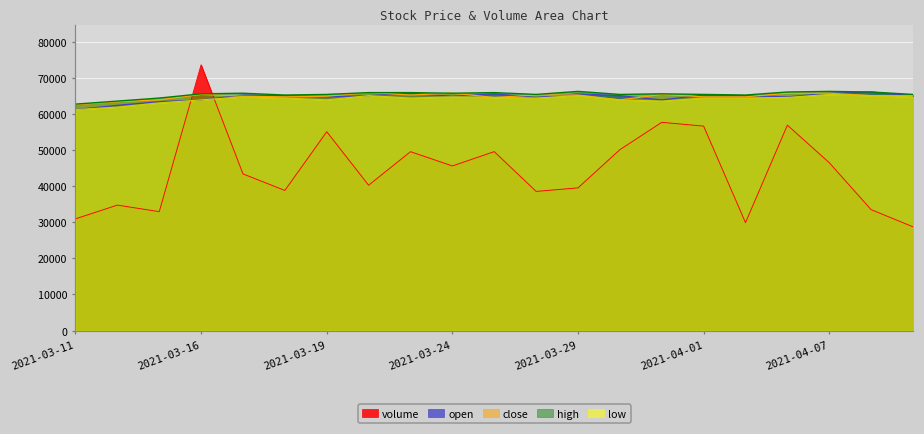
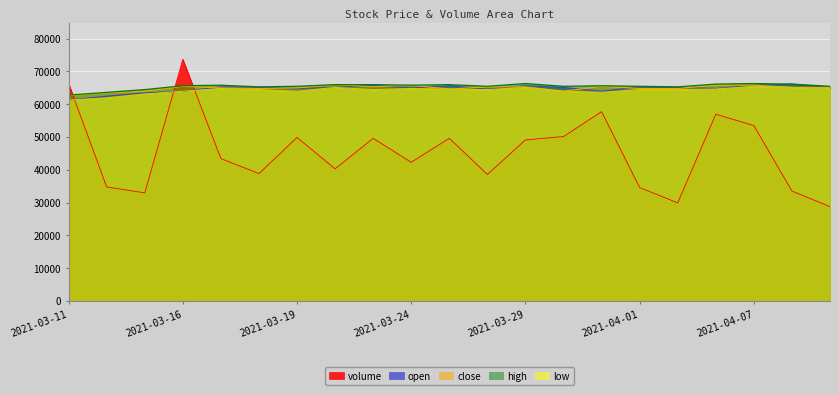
volume, 2021-03-11: 31000 -> 66000
volume, 2021-03-19: 55000 -> 50000
volume, 2021-03-24: 46000 -> 42000
volume, 2021-03-29: 40000 -> 49000
volume, 2021-04-01: 57000 -> 35000
volume, 2021-04-07: 47000 -> 53000
